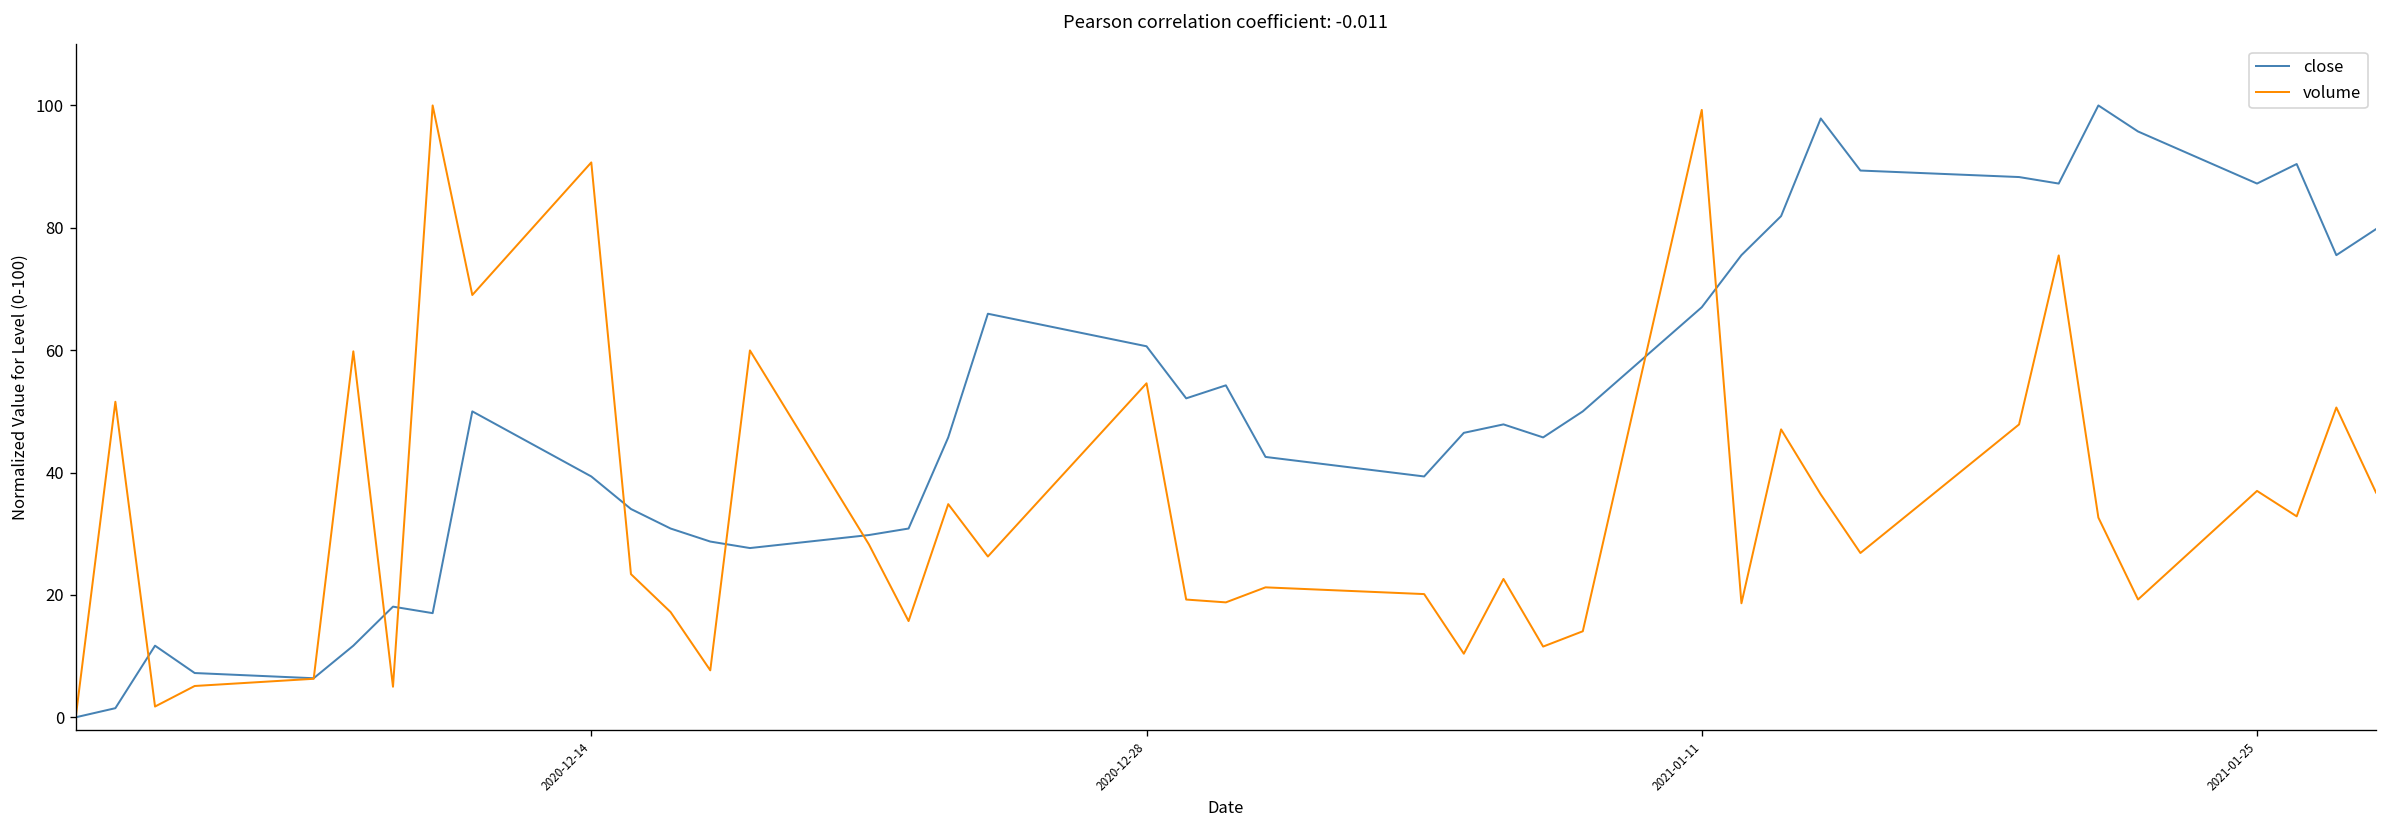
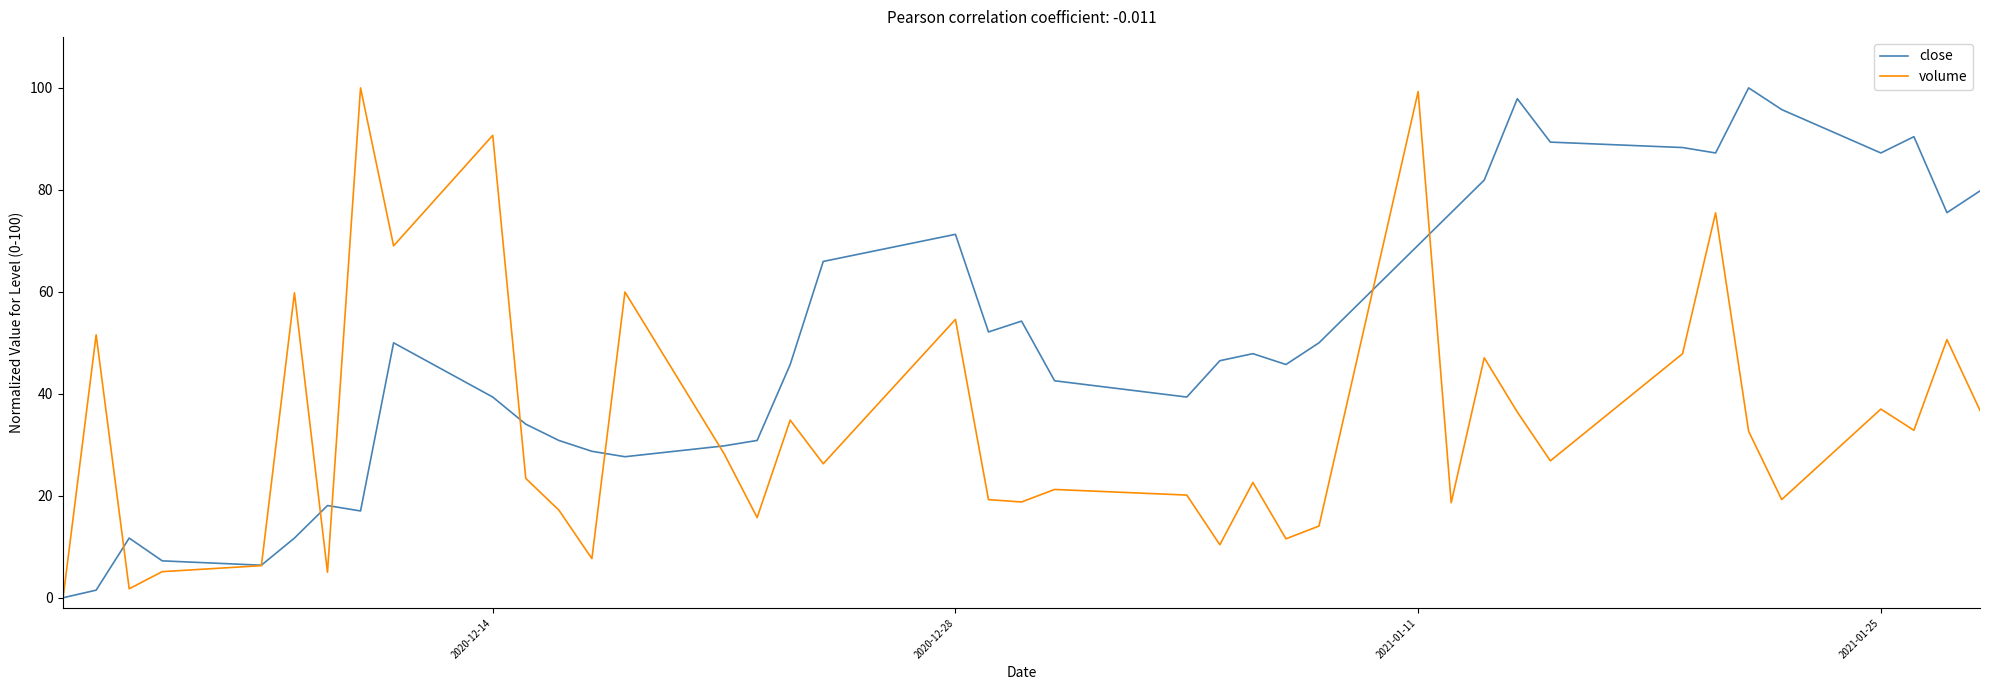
close, 2020-12-28: 61 -> 71
close, 2021-01-11: 67 -> 69
